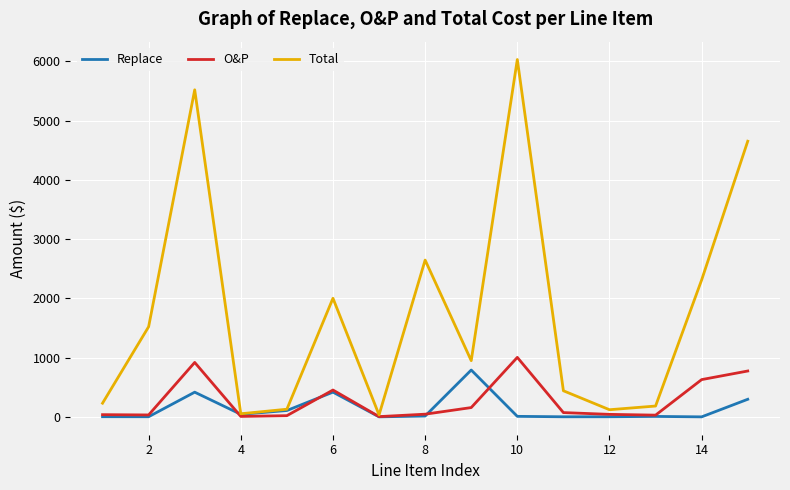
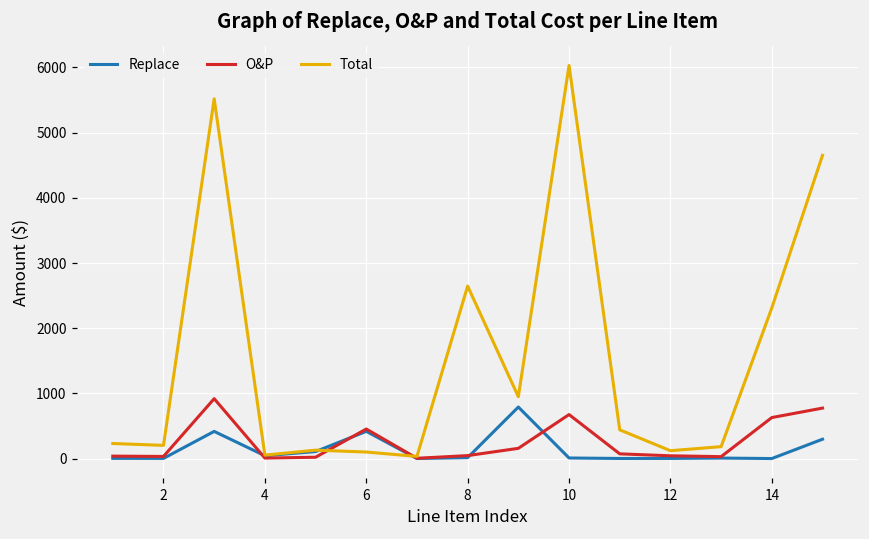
Total, 2: 1500 -> 200
Total, 6: 2000 -> 100
O&P, 10: 1000 -> 700
